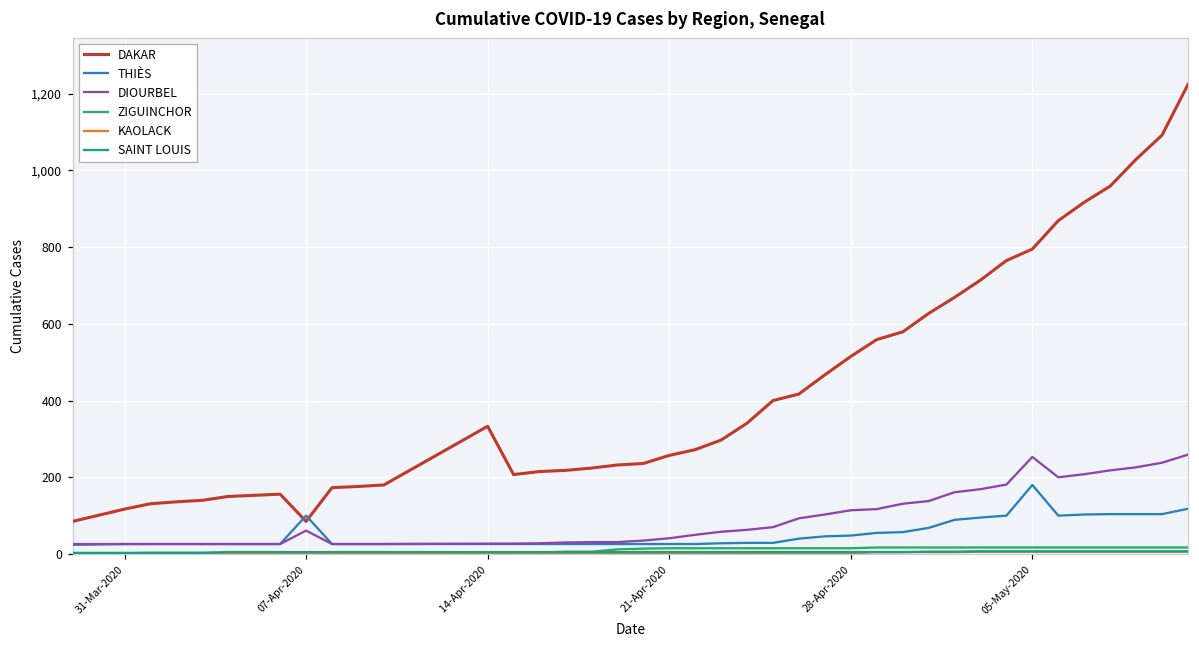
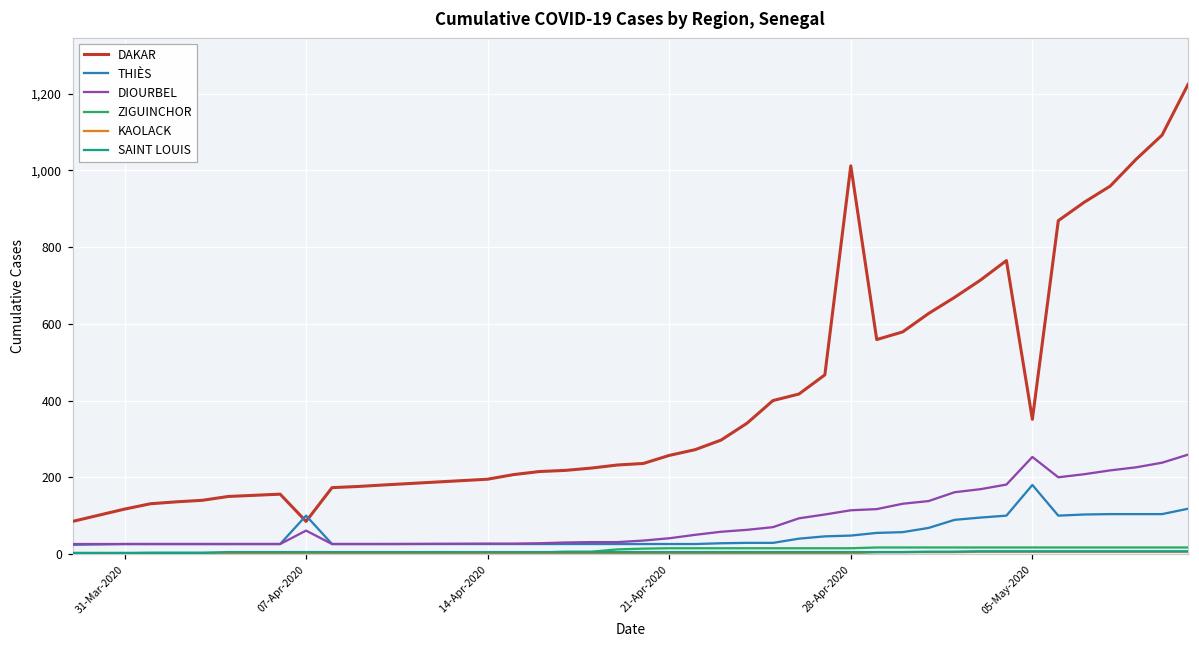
DAKAR, 14-Apr-2020: 330 -> 200
DAKAR, 28-Apr-2020: 520 -> 1,010
DAKAR, 05-May-2020: 800 -> 350
